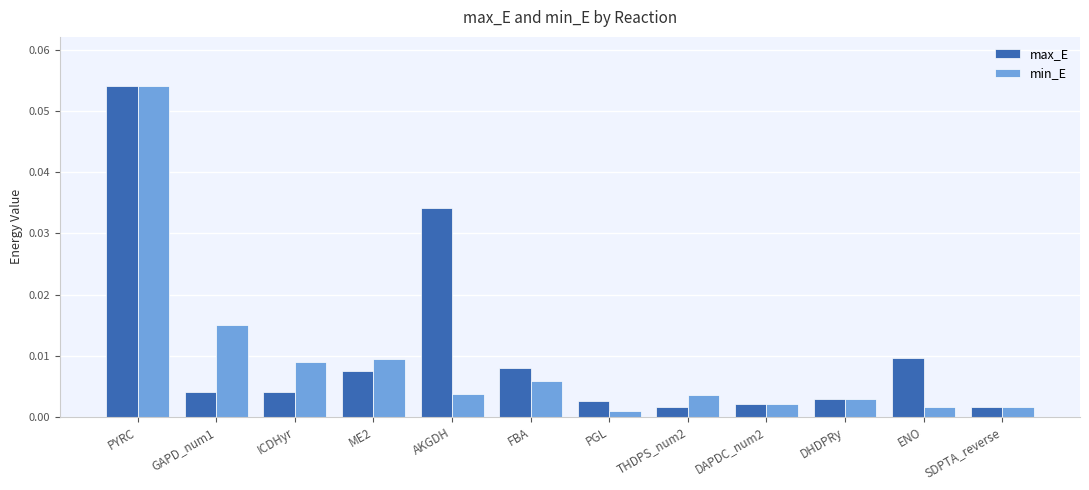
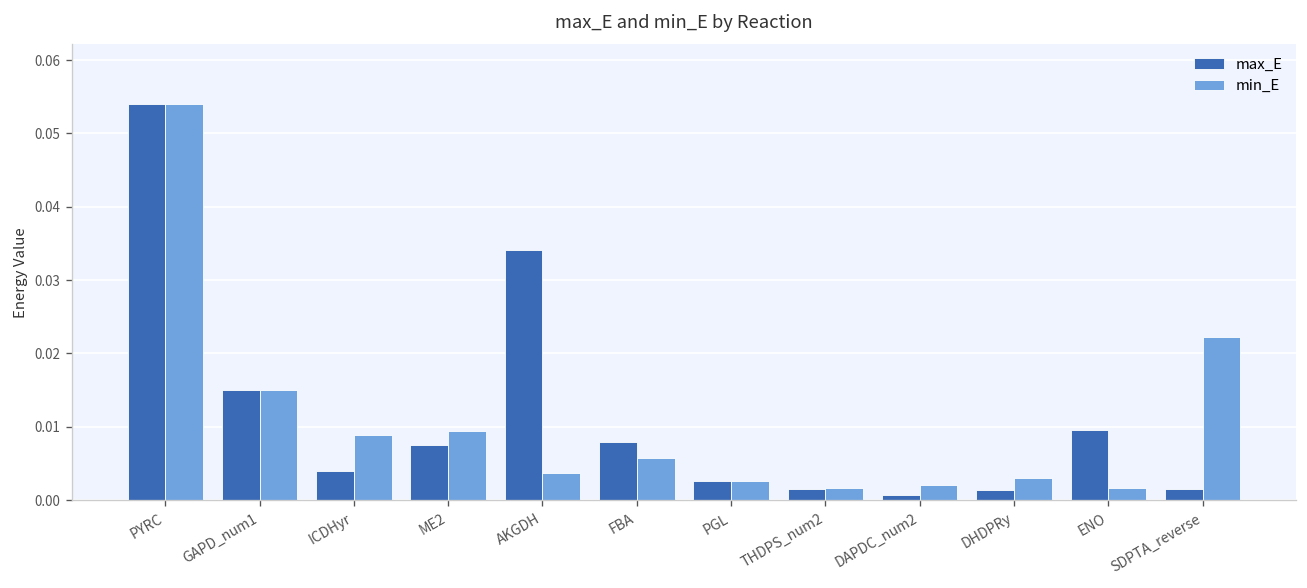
max_E, GAPD_num1: 0.004 -> 0.015
min_E, PGL: 0.001 -> 0.003
min_E, THDPS_num2: 0.004 -> 0.002
max_E, DAPDC_num2: 0.002 -> 0.001
max_E, DHDPRy: 0.003 -> 0.001
min_E, SDPTA_reverse: 0.002 -> 0.022
